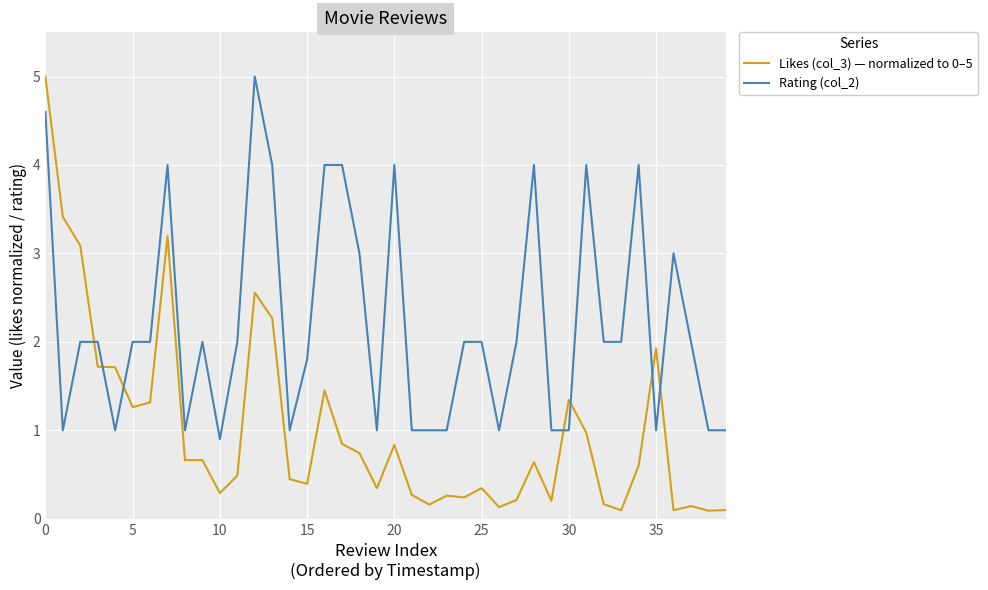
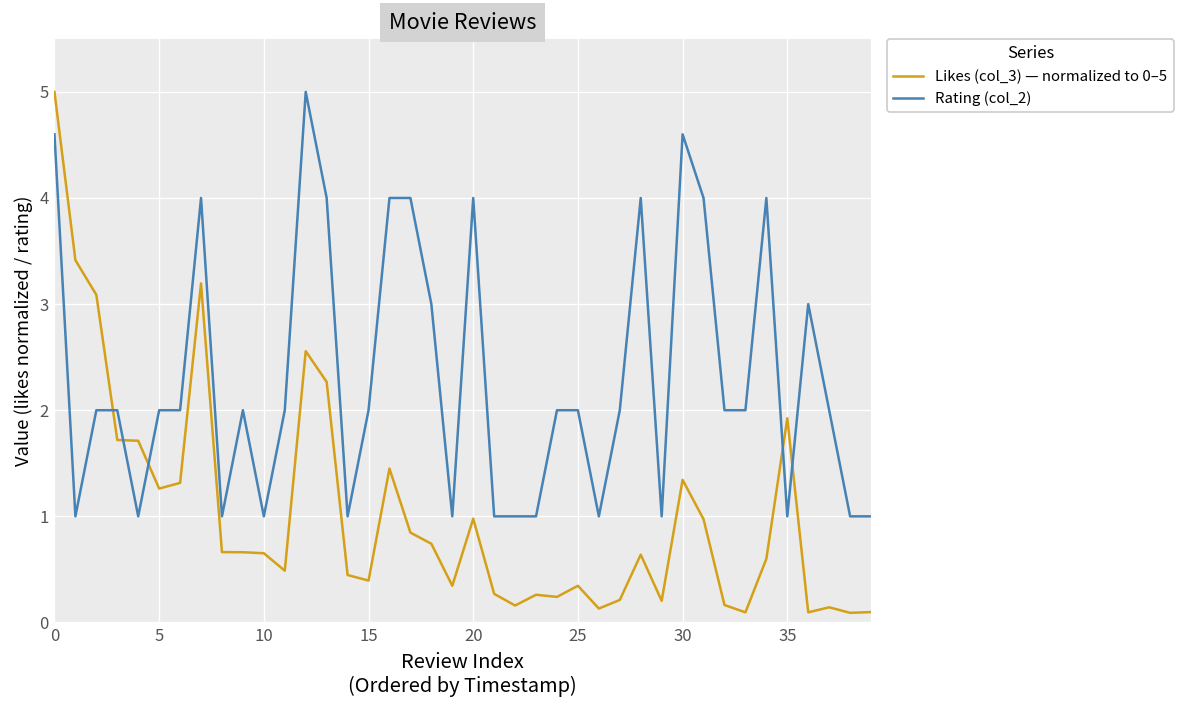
Likes (col_3) — normalized to 0–5, 10: 0.3 -> 0.7
Rating (col_2), 10: 0.9 -> 1.0
Rating (col_2), 15: 1.8 -> 2.0
Likes (col_3) — normalized to 0–5, 20: 0.8 -> 1.0
Rating (col_2), 30: 1.0 -> 4.6
